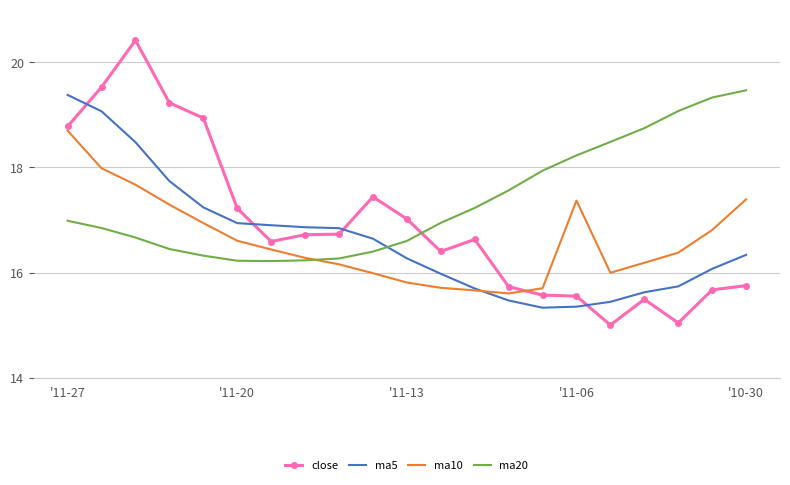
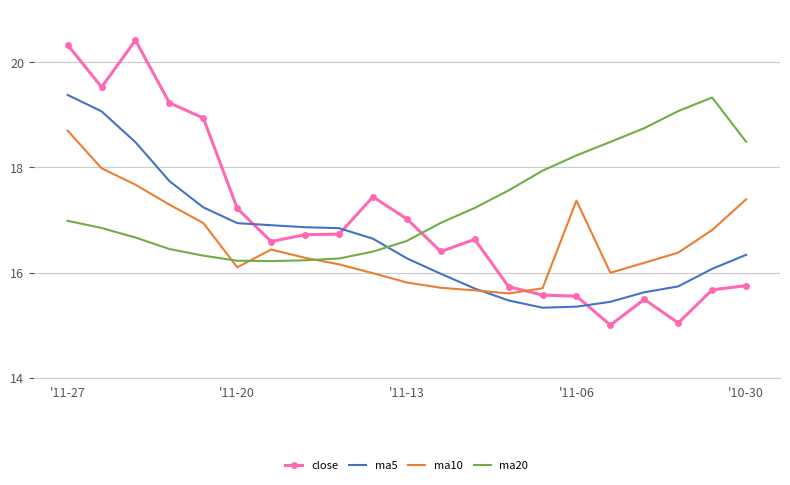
close, '11-27: 18.8 -> 20.3
ma10, '11-20: 16.6 -> 16.1
ma20, '10-30: 19.5 -> 18.5
